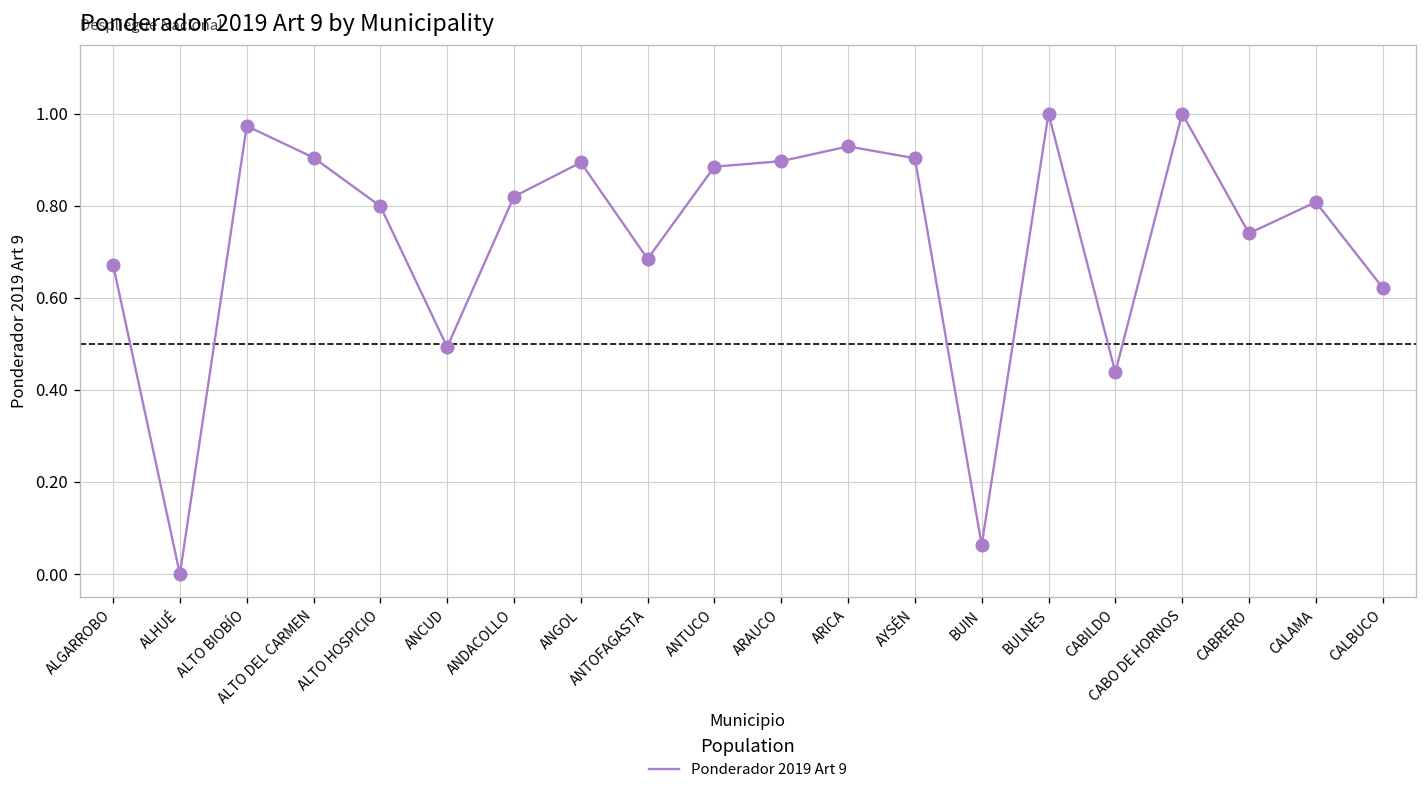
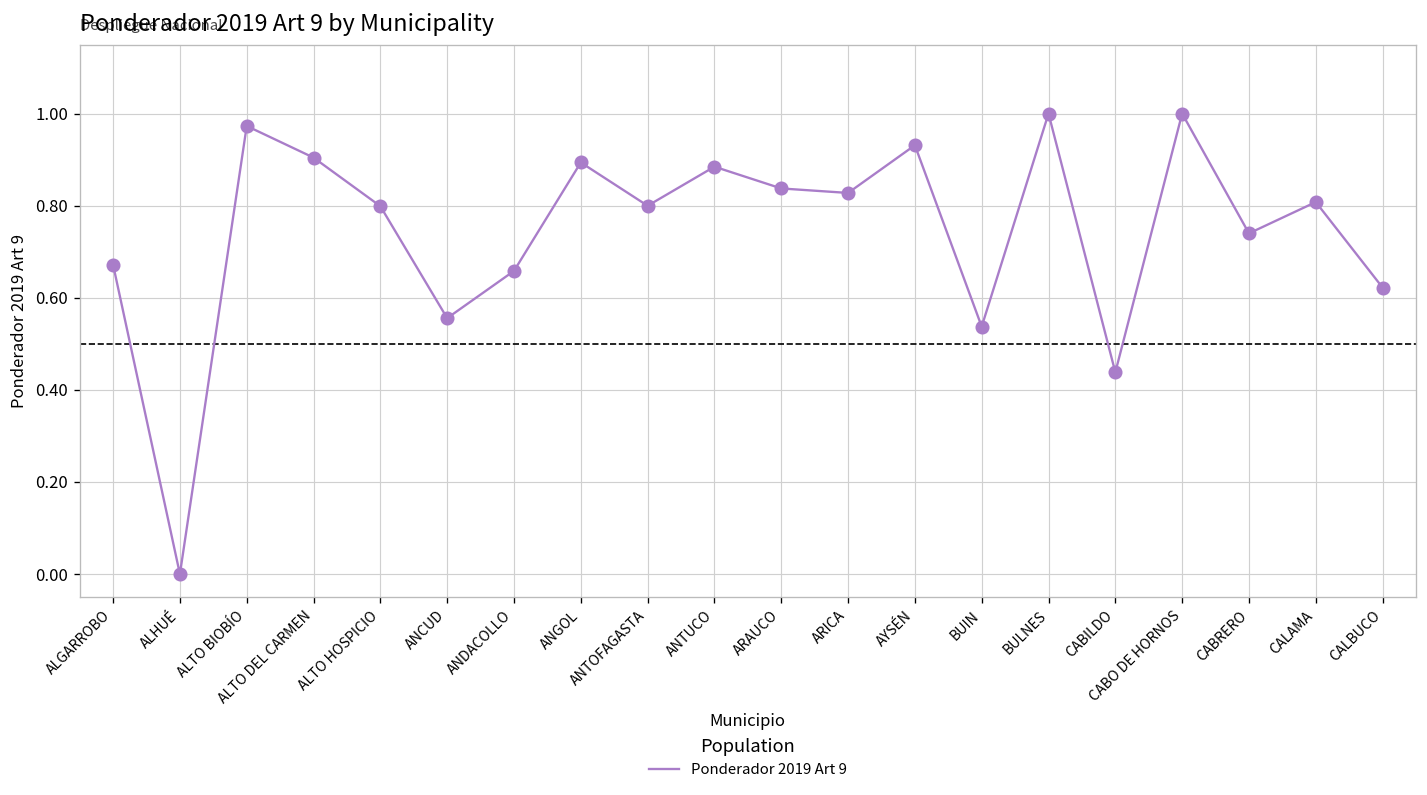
ANCUD: 0.49 -> 0.56
ANDACOLLO: 0.82 -> 0.66
ANTOFAGASTA: 0.68 -> 0.80
ARAUCO: 0.90 -> 0.84
ARICA: 0.93 -> 0.83
AYSÉN: 0.90 -> 0.93
BUIN: 0.06 -> 0.54
